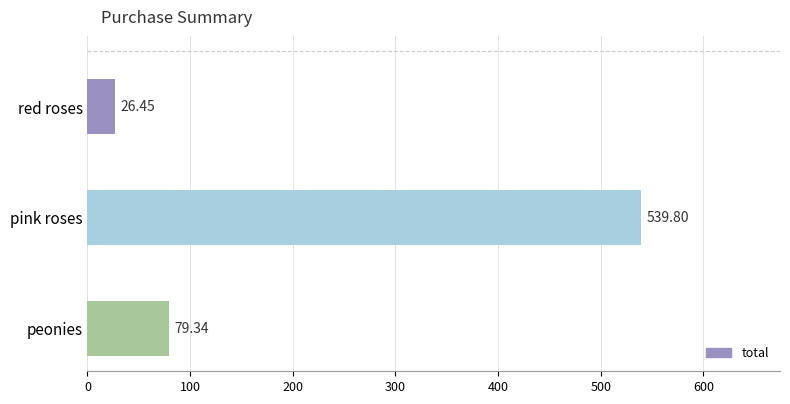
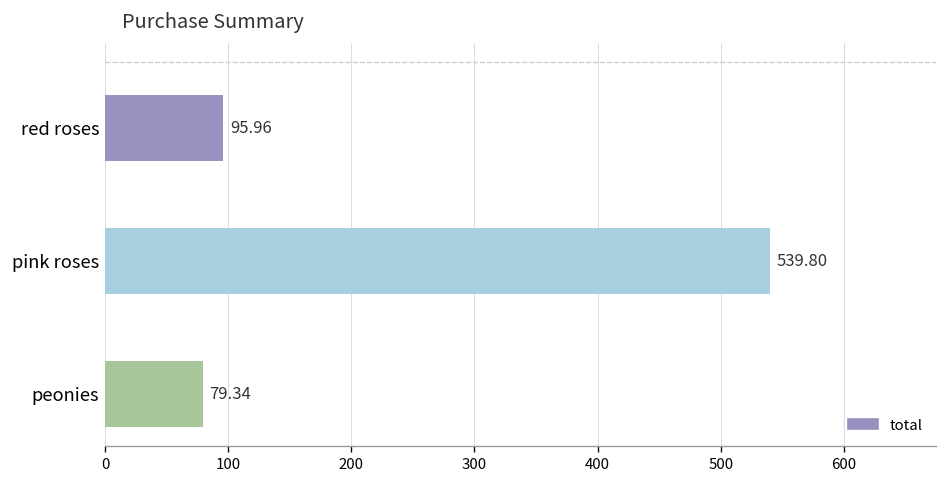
red roses: 26.45 -> 95.96
